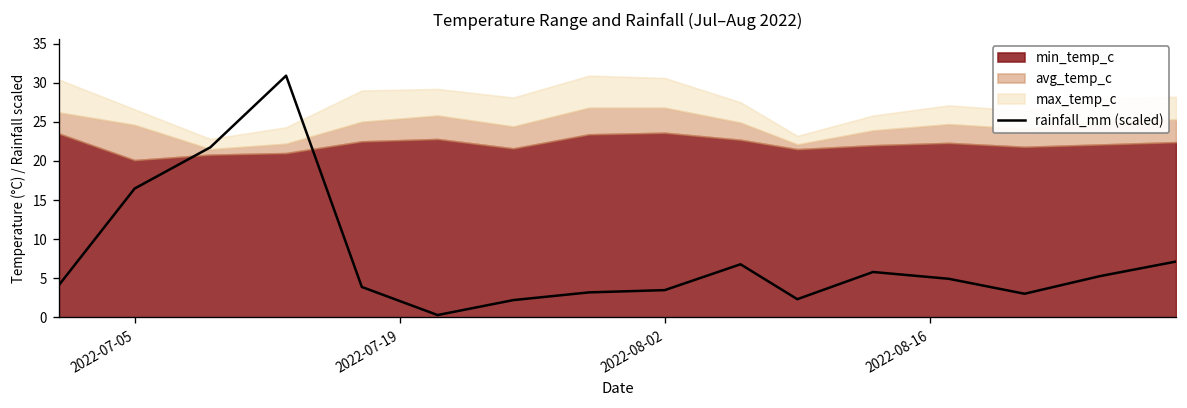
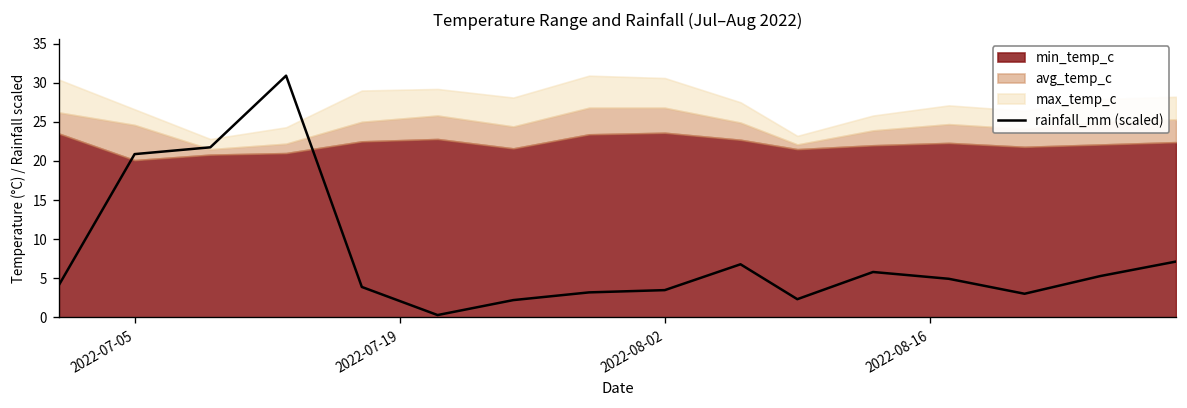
rainfall_mm (scaled), 2022-07-05: 16 -> 21
